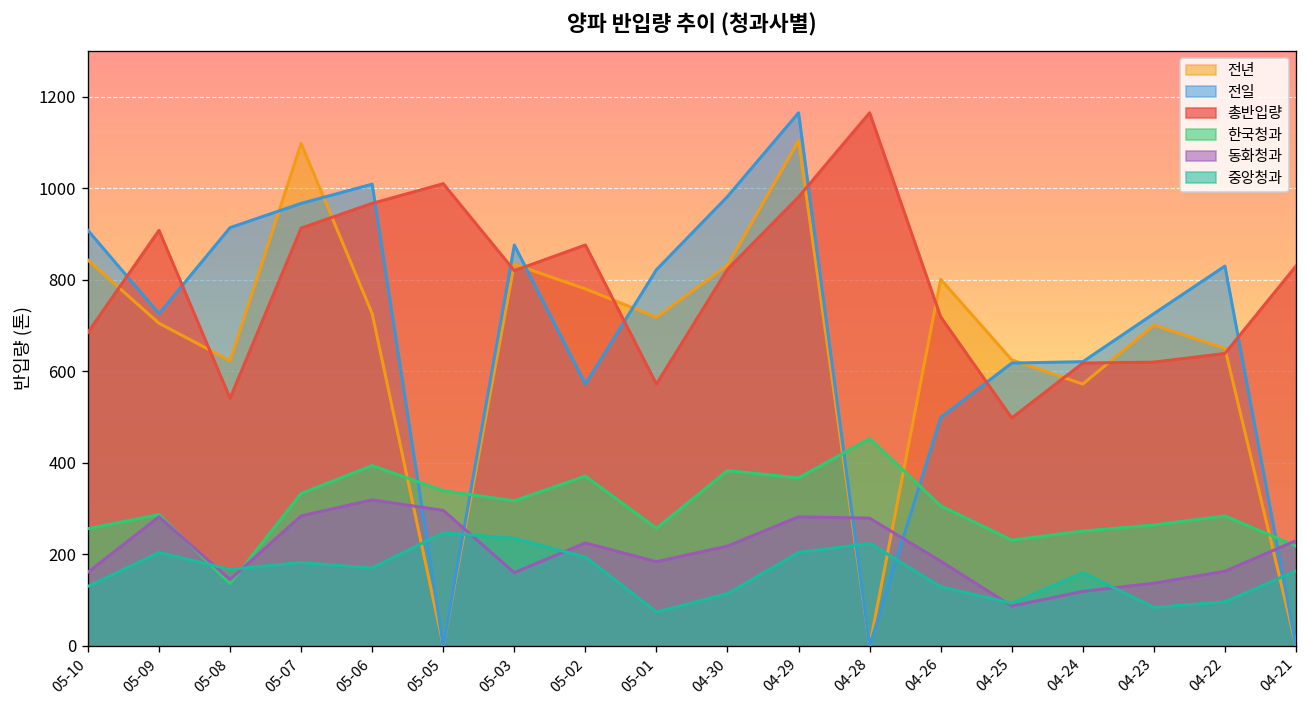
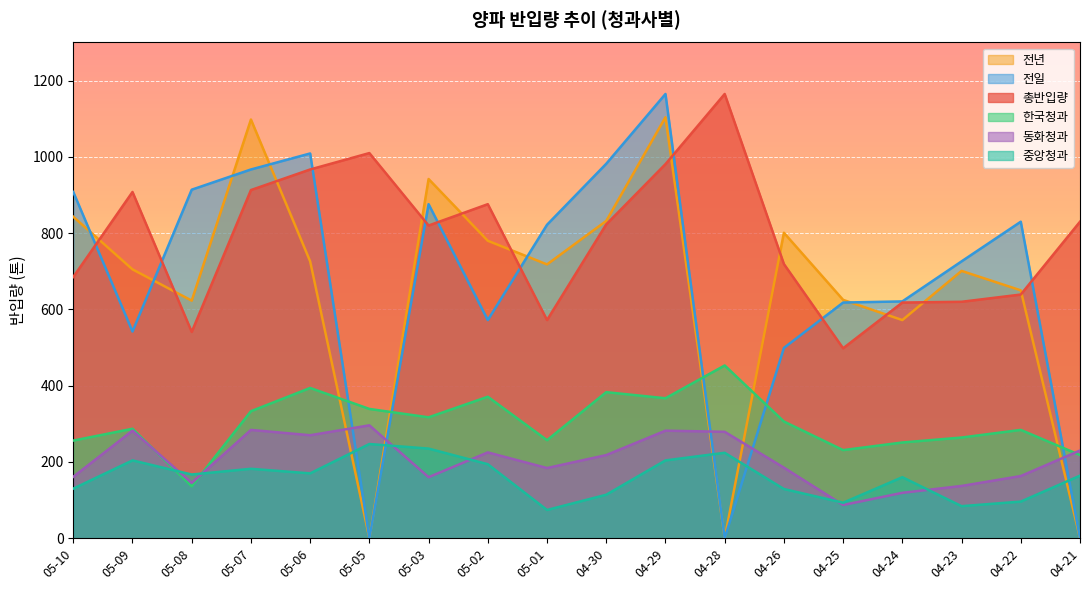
전일, 05-09: 730 -> 540
동화청과, 05-06: 320 -> 270
전년, 05-03: 830 -> 940
